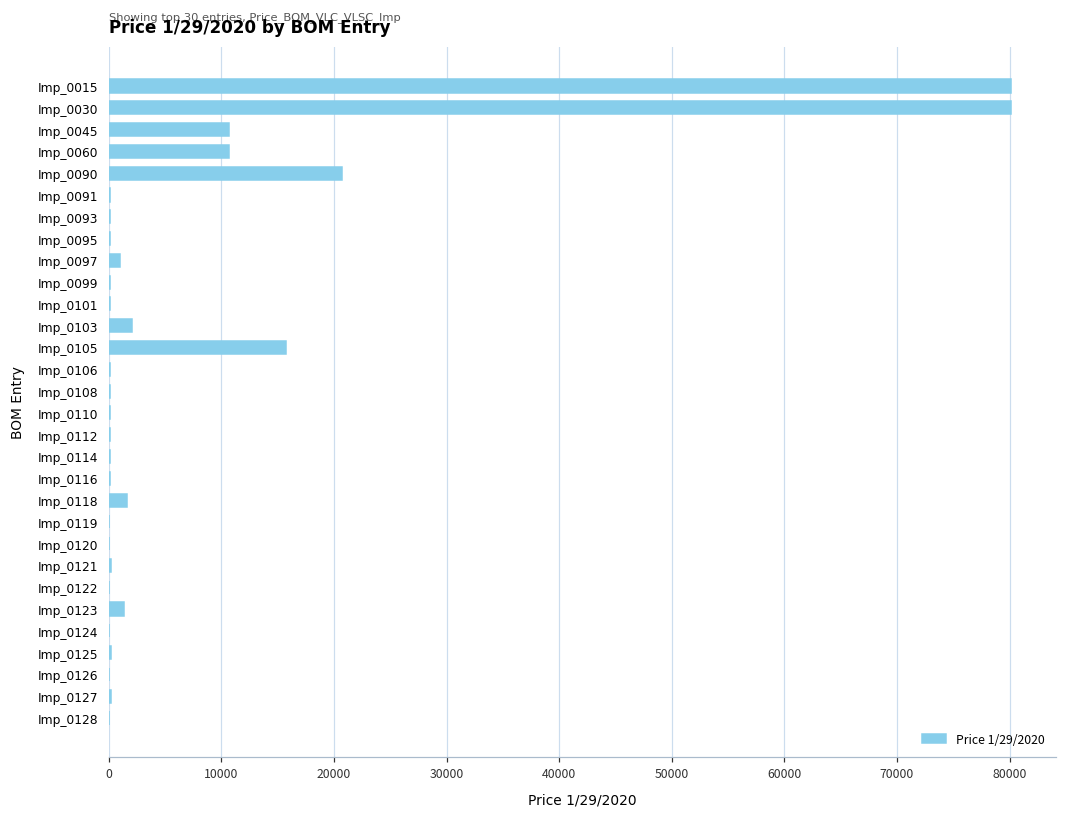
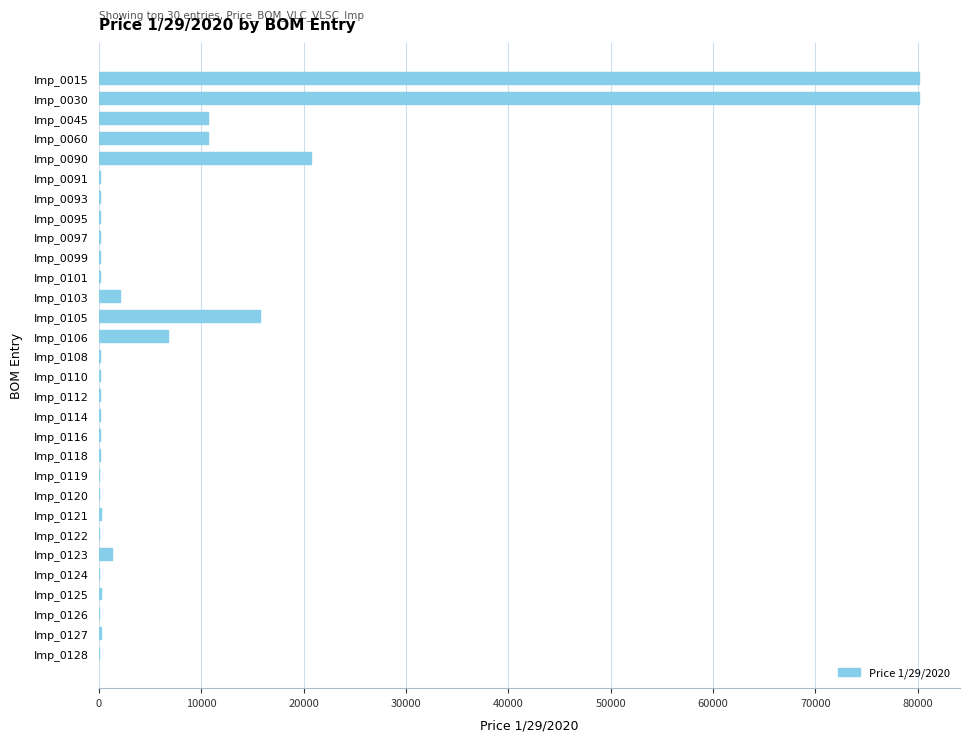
Imp_0097: 1000 -> 100
Imp_0106: 100 -> 6800
Imp_0118: 1700 -> 100
